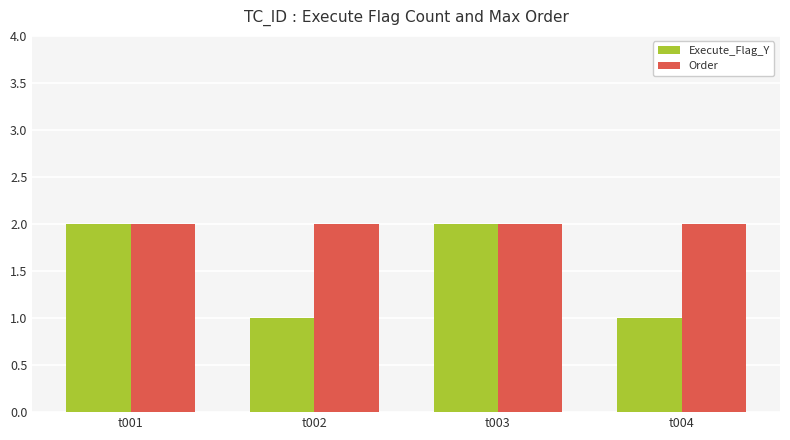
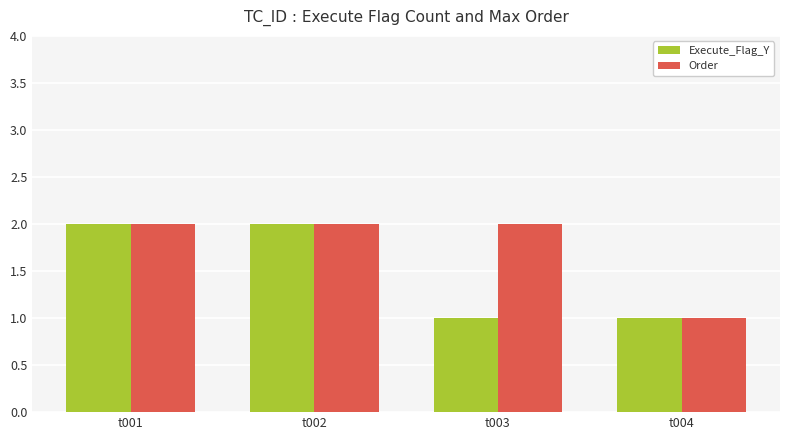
Execute_Flag_Y, t002: 1 -> 2
Execute_Flag_Y, t003: 2 -> 1
Order, t004: 2 -> 1
